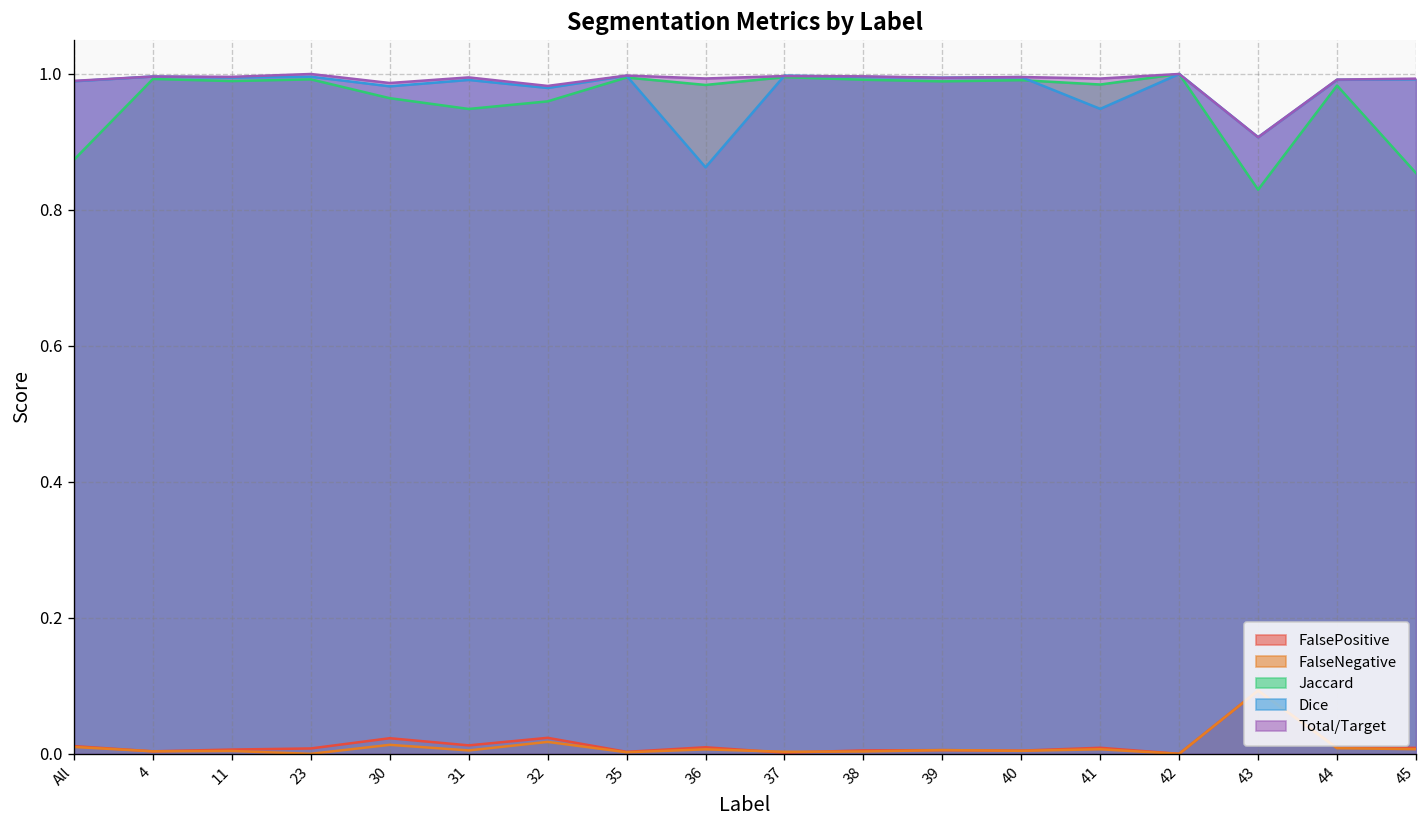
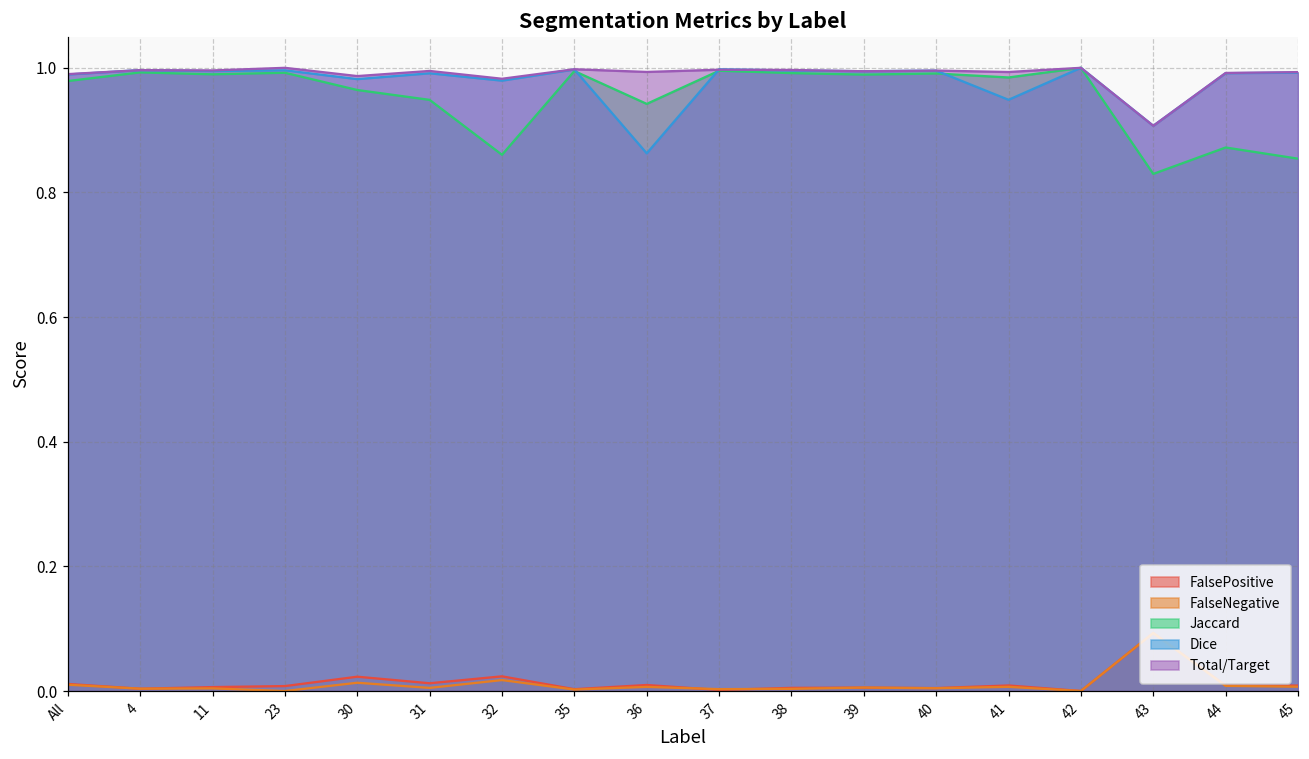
Jaccard, All: 0.87 -> 0.98
Jaccard, 32: 0.96 -> 0.86
Jaccard, 36: 0.98 -> 0.94
Jaccard, 44: 0.98 -> 0.87
